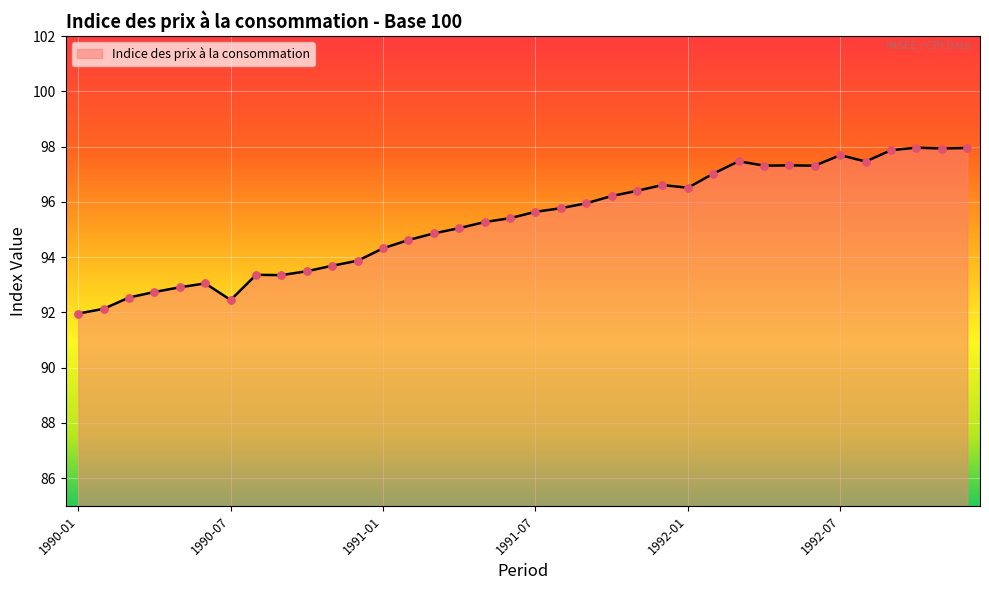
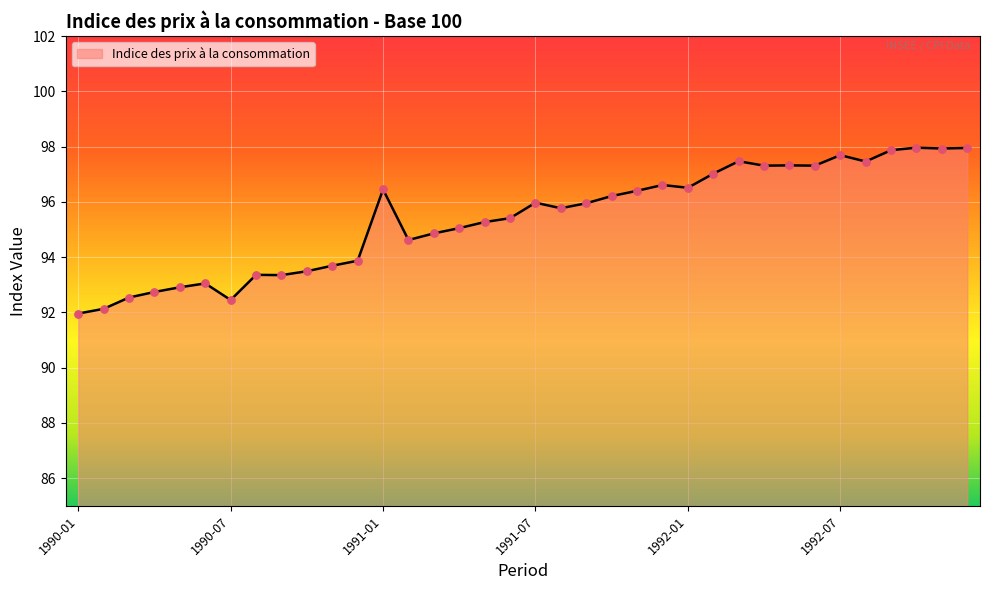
1991-01: 94.3 -> 96.5
1991-07: 95.6 -> 96.0
